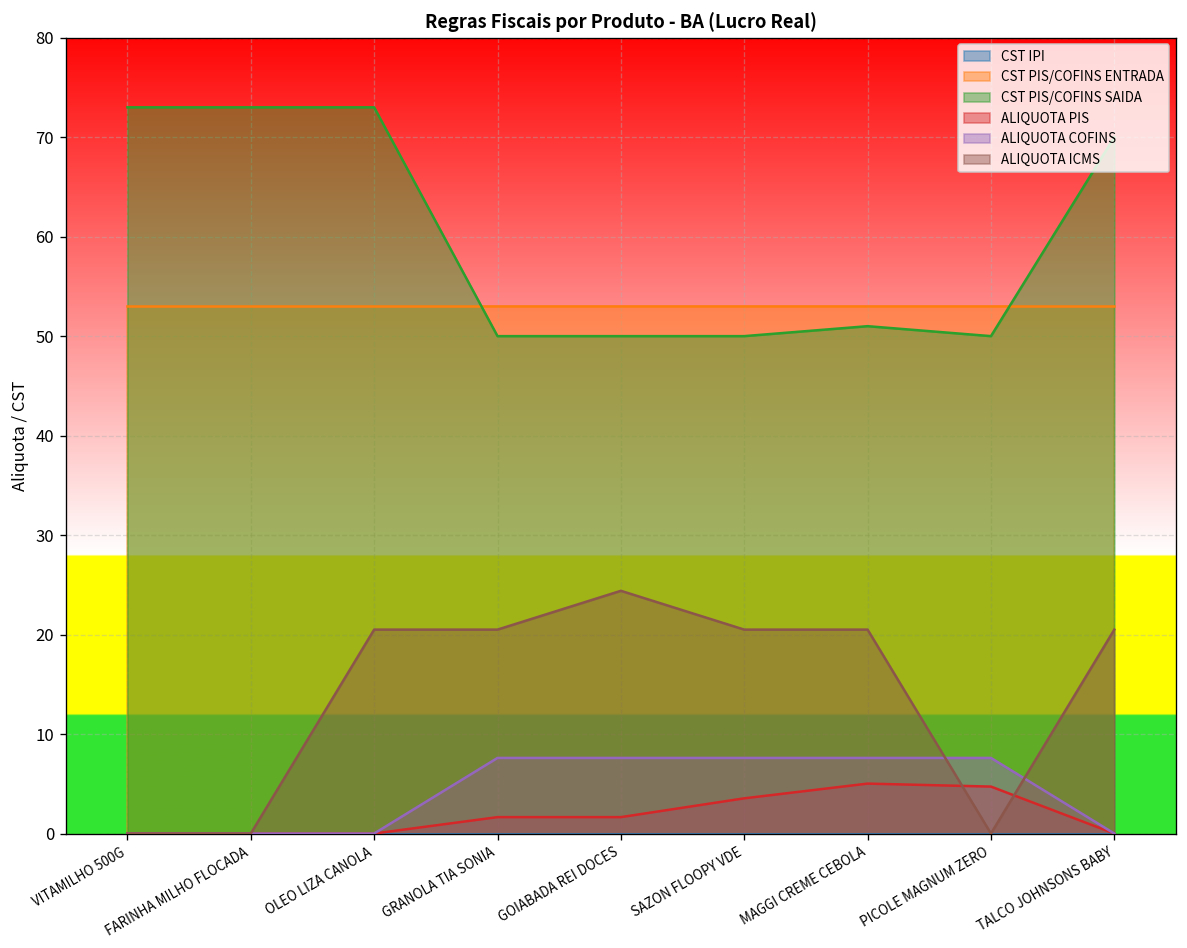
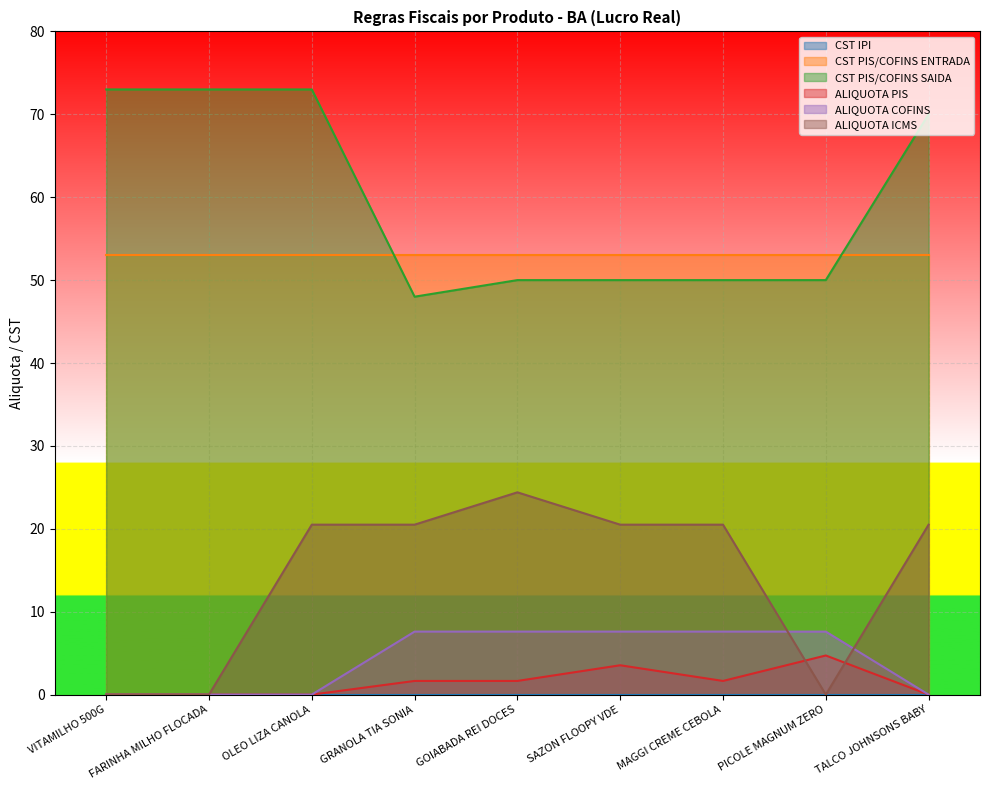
CST PIS/COFINS SAIDA, GRANOLA TIA SONIA: 50 -> 48
CST PIS/COFINS SAIDA, MAGGI CREME CEBOLA: 51 -> 50
ALIQUOTA PIS, MAGGI CREME CEBOLA: 5 -> 2
